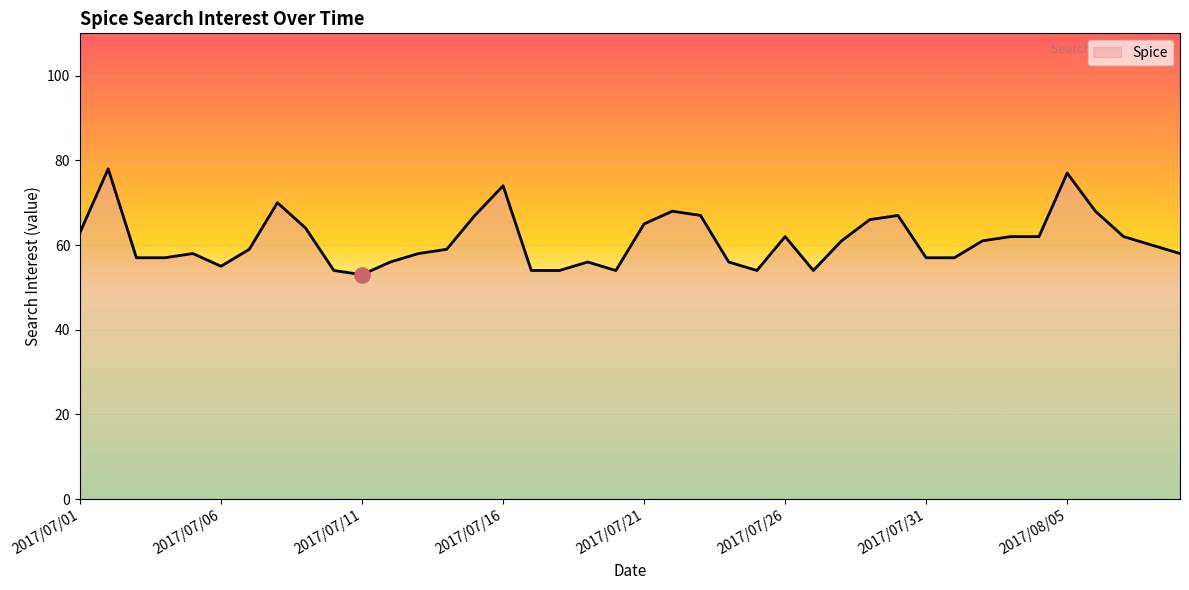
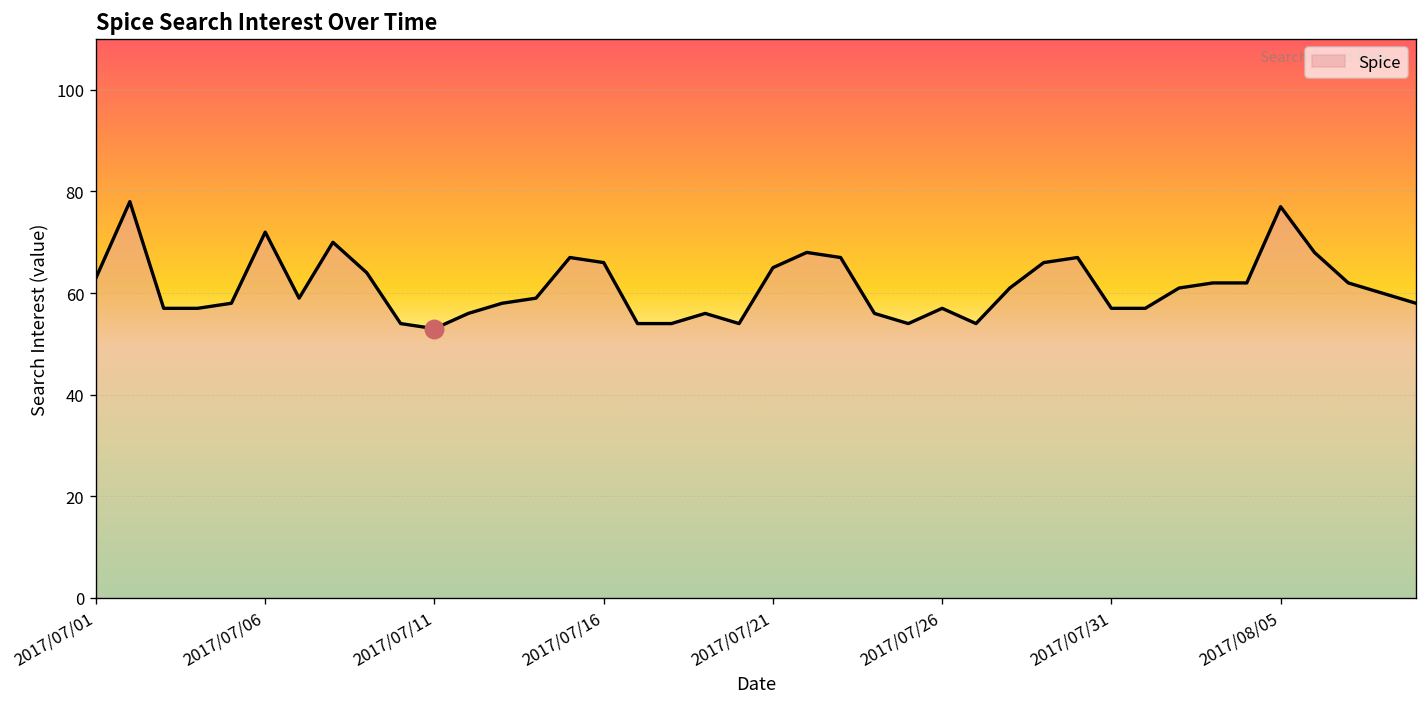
Spice, 2017/07/06: 55 -> 72
Spice, 2017/07/16: 74 -> 66
Spice, 2017/07/26: 62 -> 57
